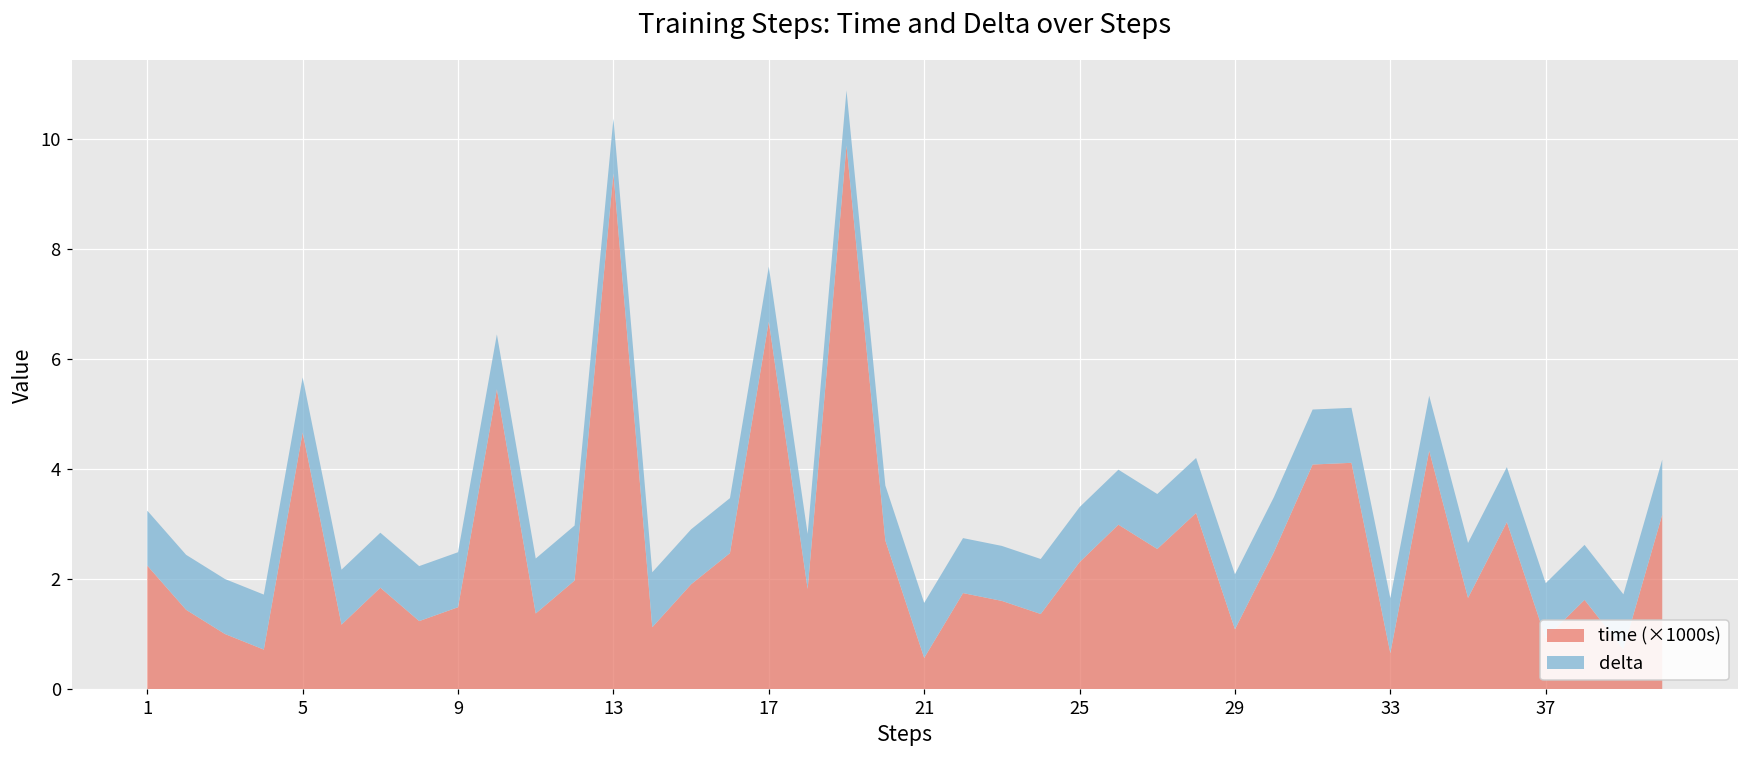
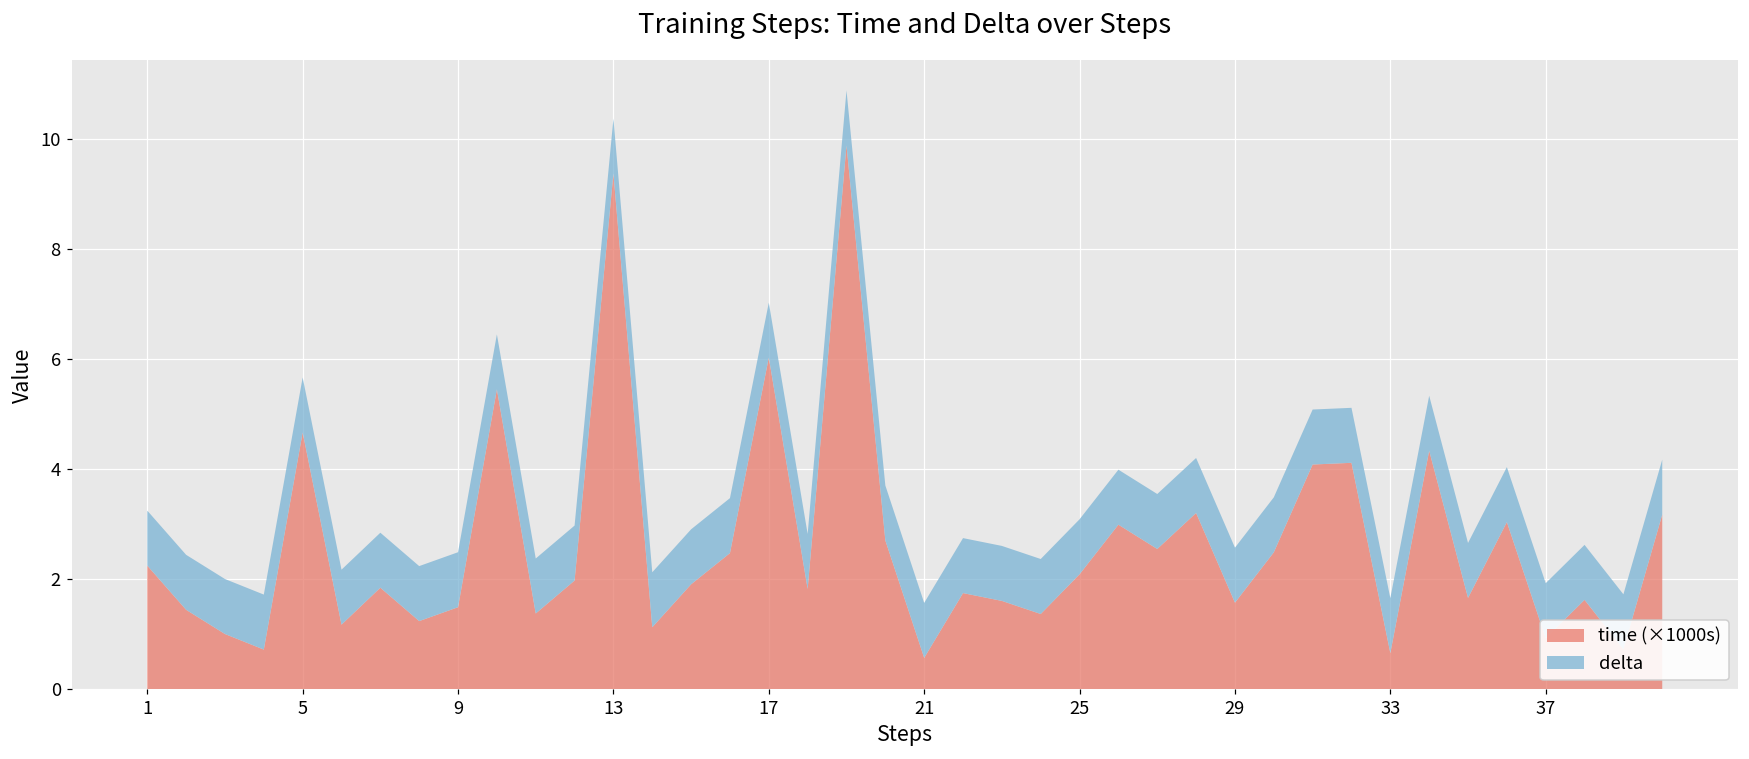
time (×1000s), 17: 6.7 -> 6.0
time (×1000s), 25: 2.3 -> 2.1
time (×1000s), 29: 1.1 -> 1.6
